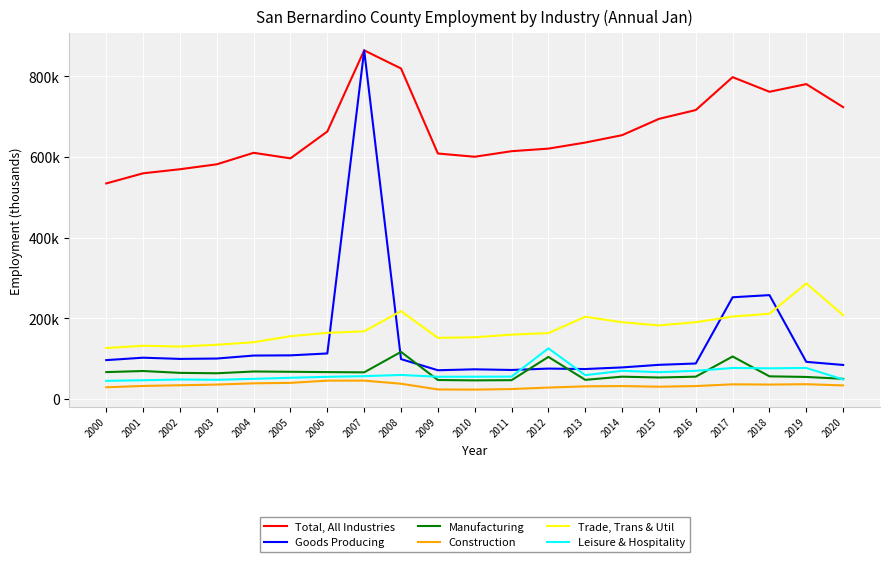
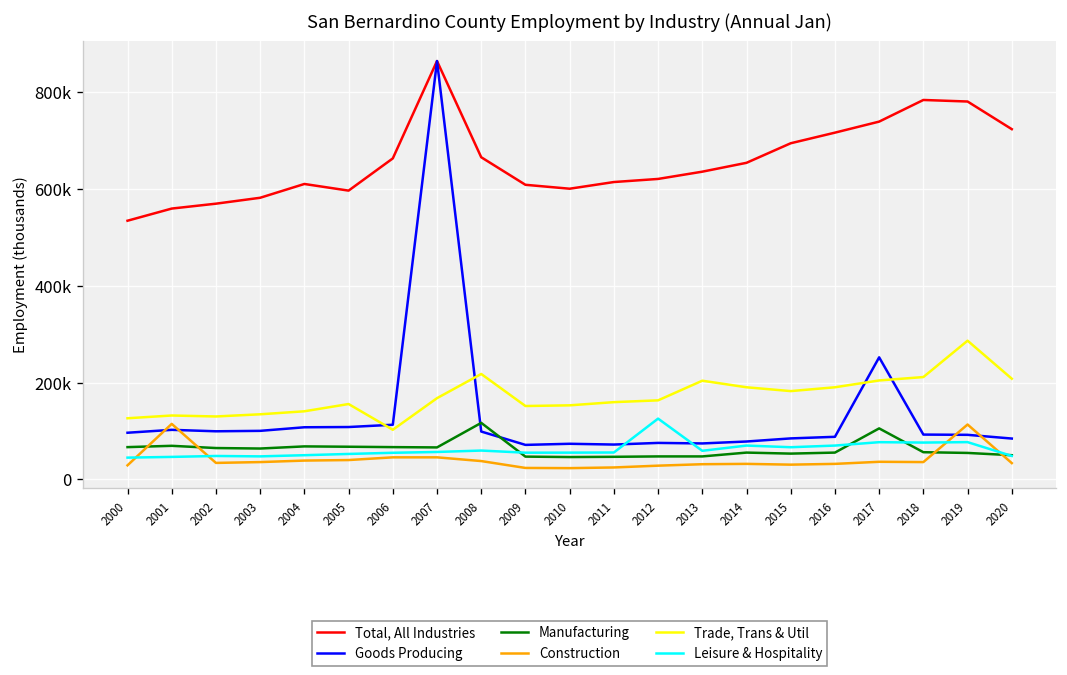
Construction, 2001: 30000 -> 110000
Trade, Trans & Util, 2006: 160000 -> 100000
Total, All Industries, 2008: 820000 -> 670000
Manufacturing, 2012: 100000 -> 50000
Total, All Industries, 2017: 800000 -> 740000
Total, All Industries, 2018: 760000 -> 780000
Goods Producing, 2018: 260000 -> 90000
Construction, 2019: 40000 -> 110000
